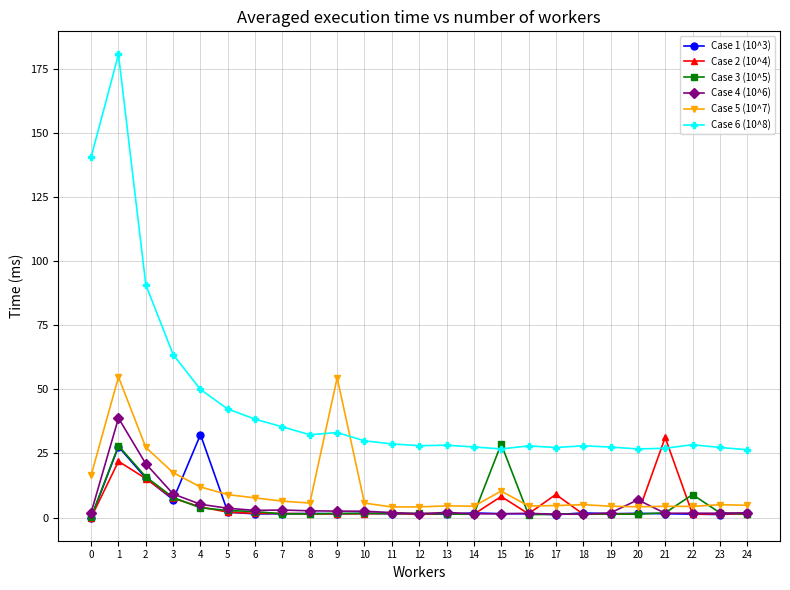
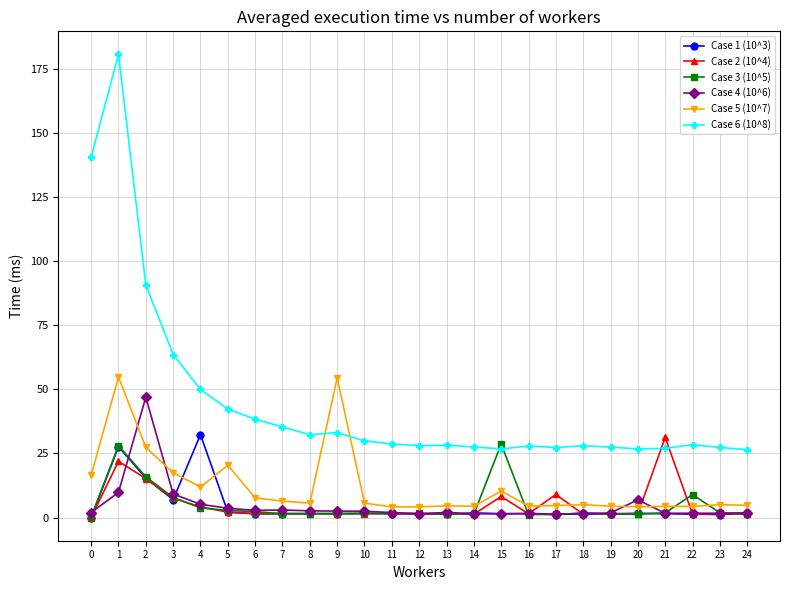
Case 4 (10^6), 1: 39 -> 10
Case 4 (10^6), 2: 21 -> 47
Case 5 (10^7), 5: 9 -> 20
